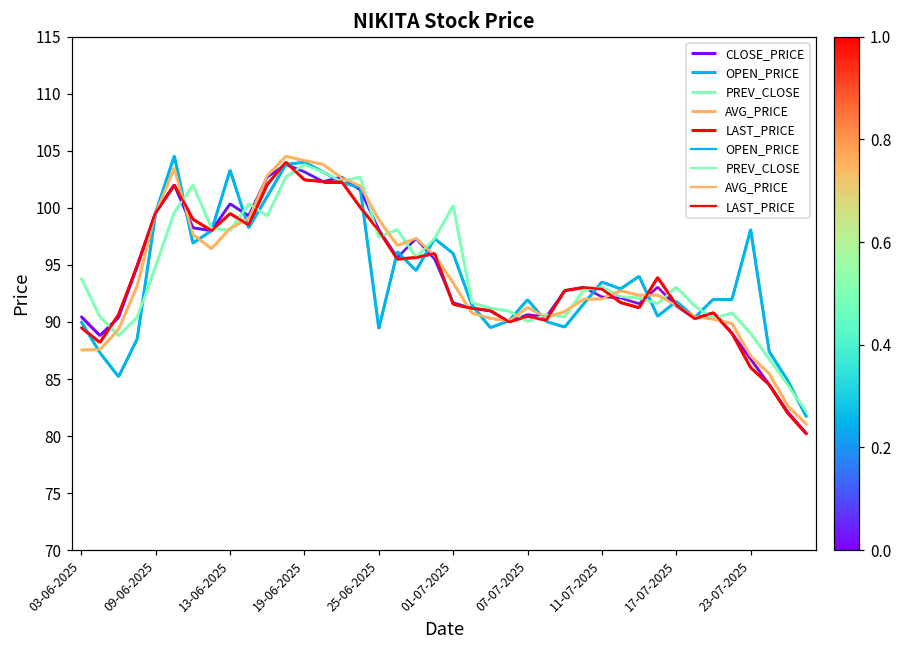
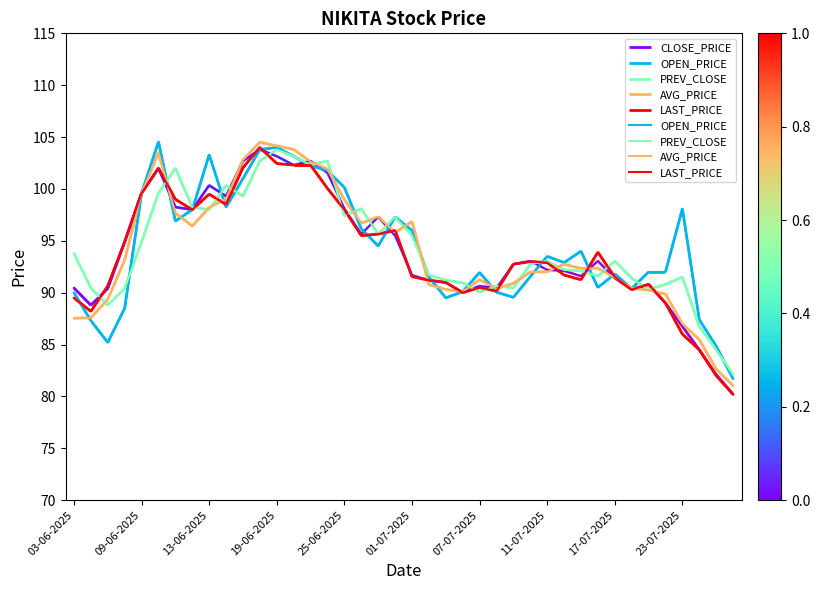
OPEN_PRICE, 25-06-2025: 89.4 -> 100.2
PREV_CLOSE, 01-07-2025: 100.2 -> 95.5
AVG_PRICE, 01-07-2025: 93.4 -> 96.9
PREV_CLOSE, 23-07-2025: 89.0 -> 91.5
